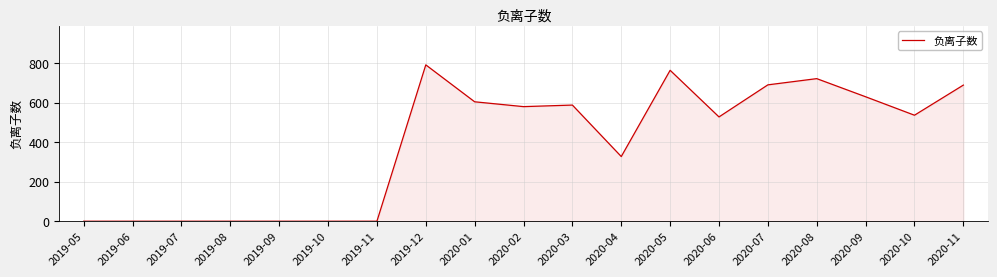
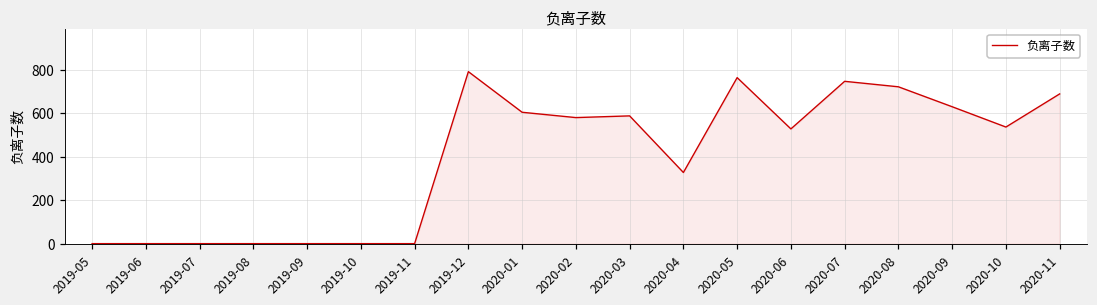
2020-07: 690 -> 750
